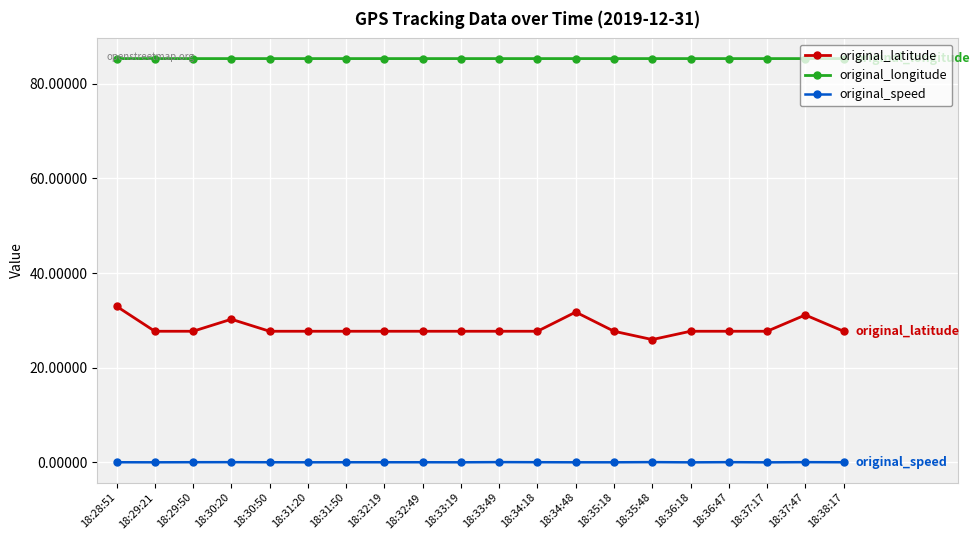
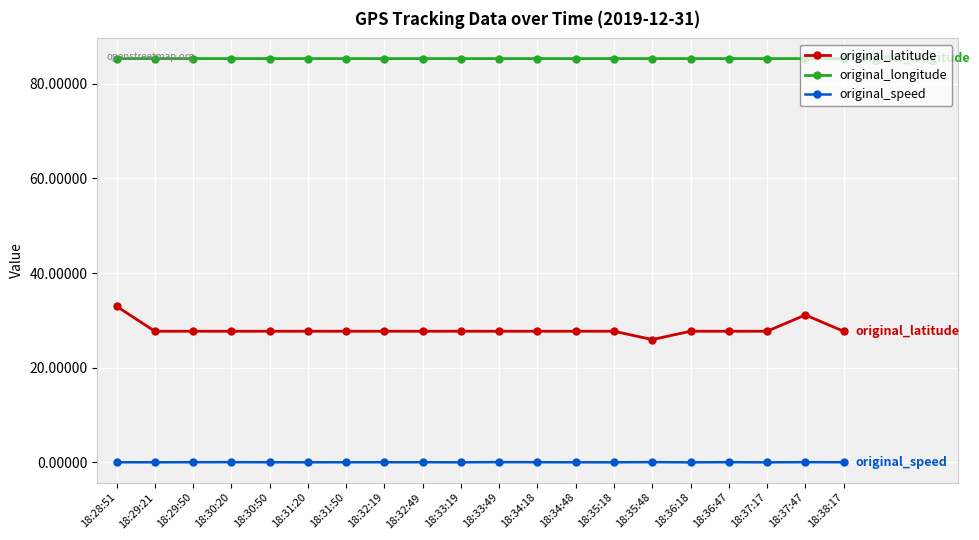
original_latitude, 18:30:20: 30 -> 28
original_latitude, 18:34:48: 32 -> 28
